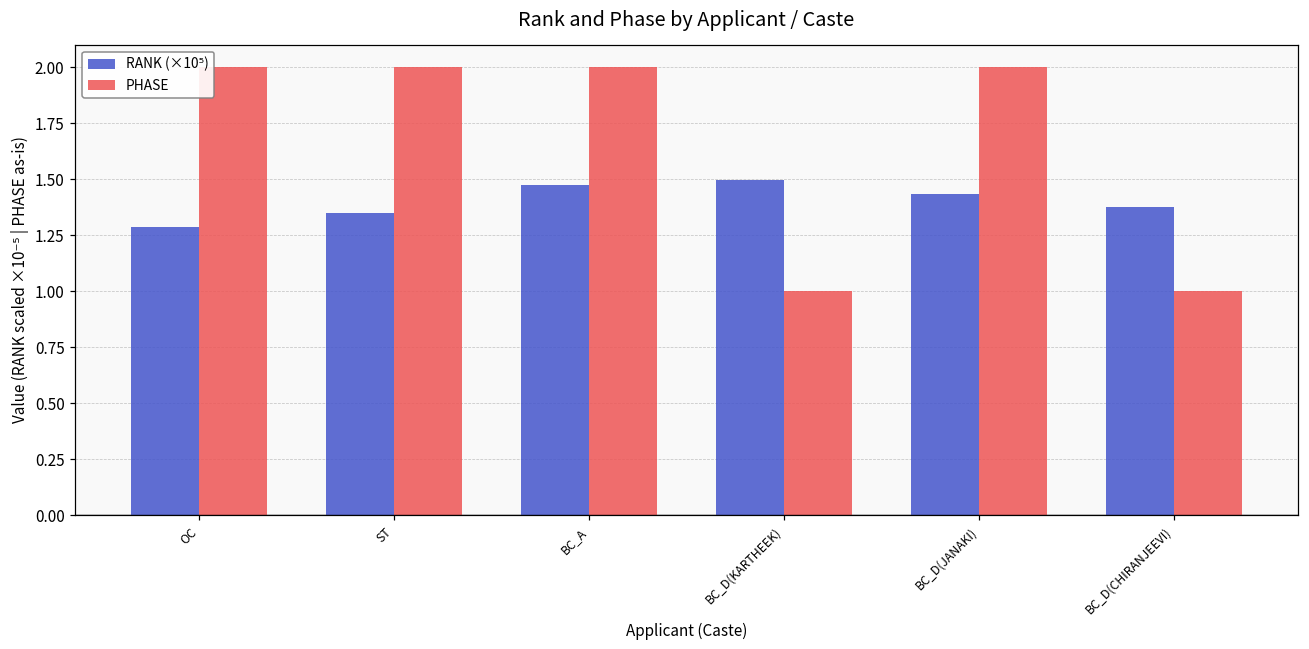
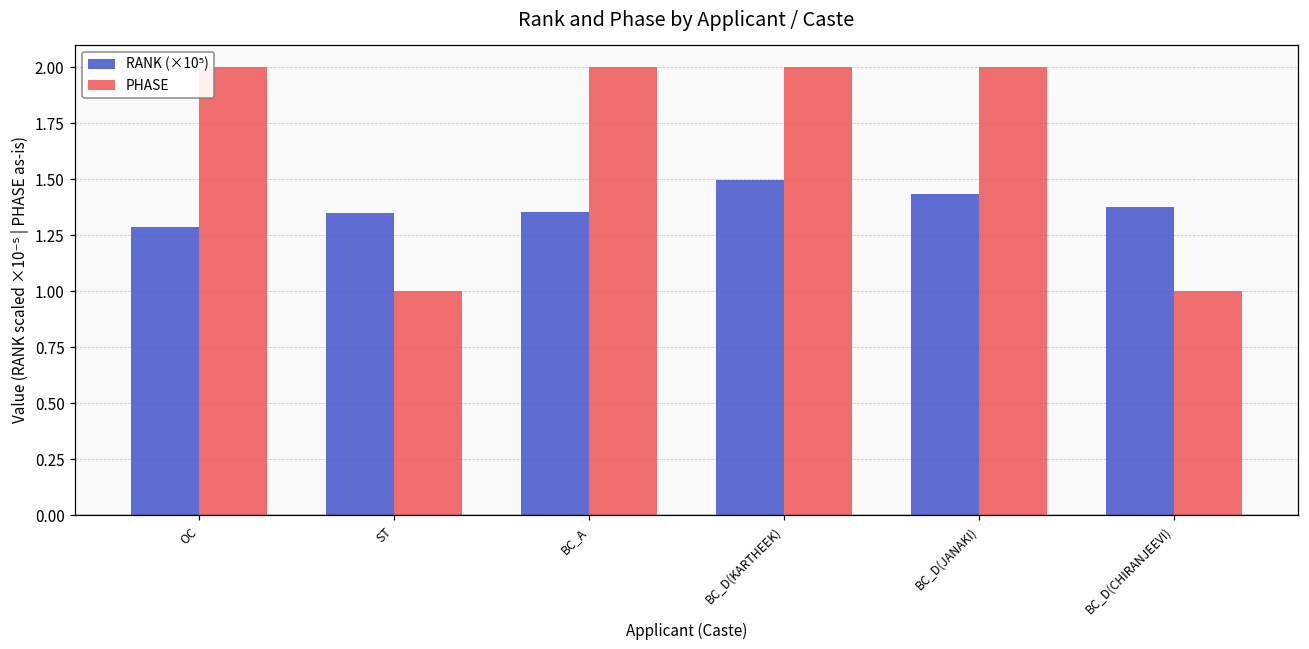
PHASE, ST: 2 -> 1
RANK (×10⁵), BC_A: 1.47 -> 1.35
PHASE, BC_D(KARTHEEK): 1 -> 2
